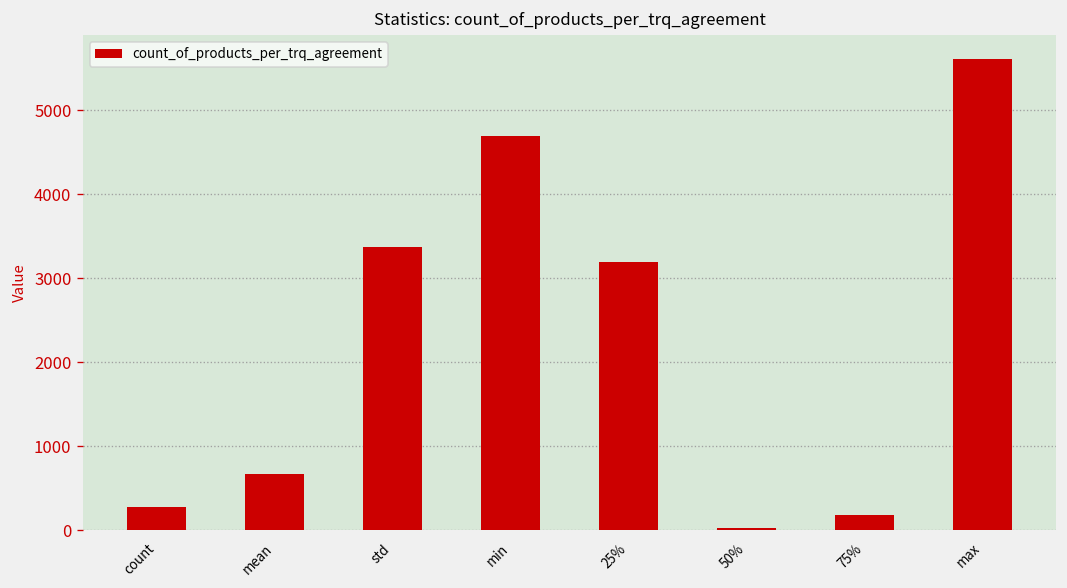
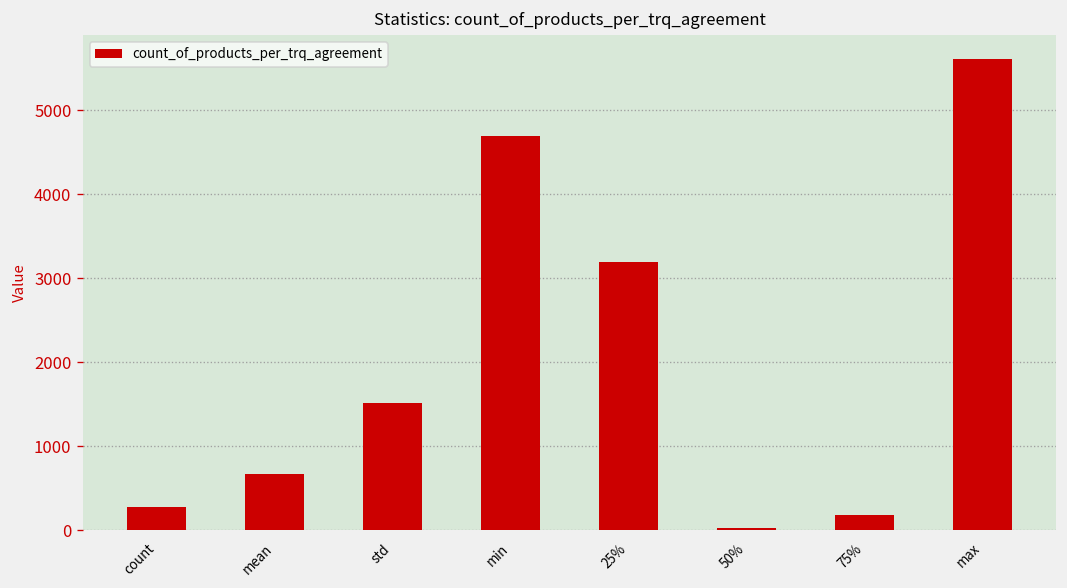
std: 3400 -> 1500
